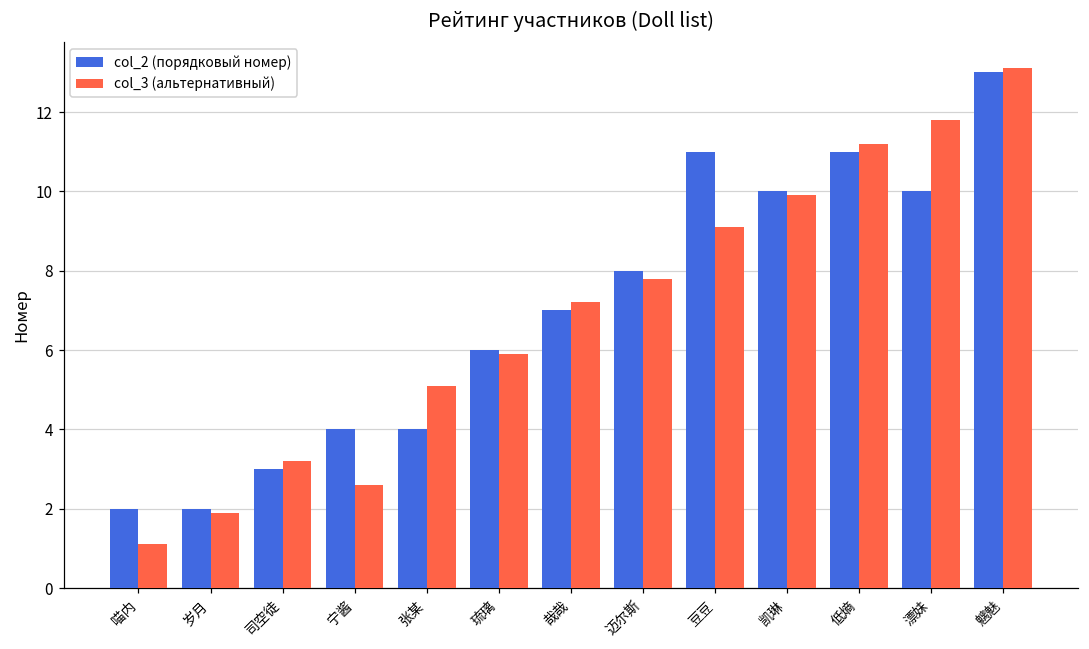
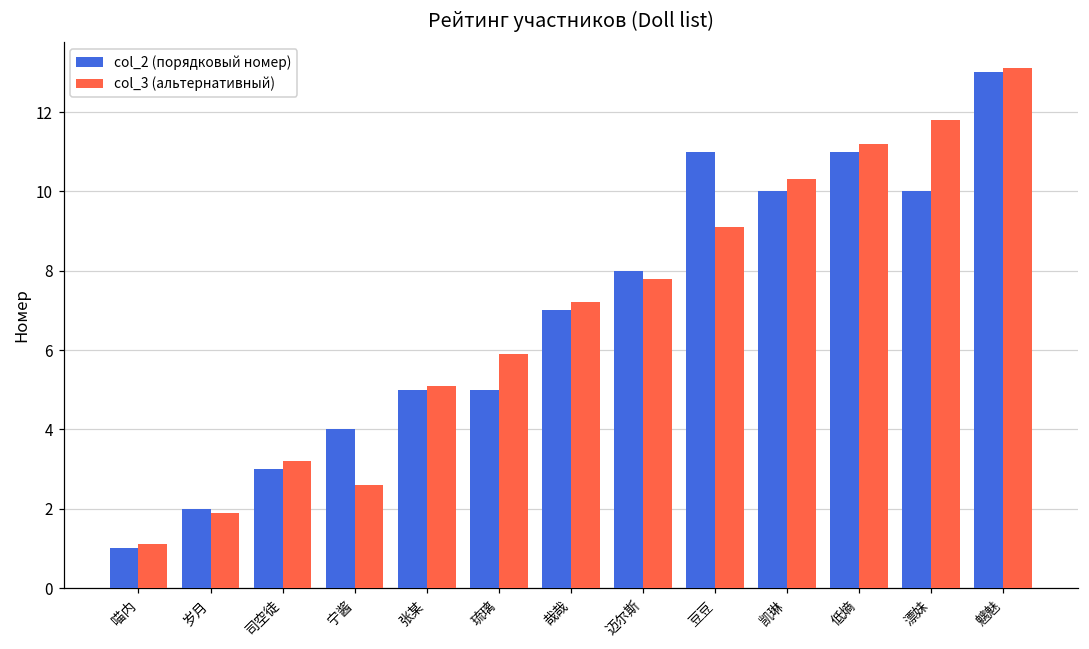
col_2 (порядковый номер), 喵内: 2 -> 1
col_2 (порядковый номер), 张某: 4 -> 5
col_2 (порядковый номер), 琉璃: 6 -> 5
col_3 (альтернативный), 凯琳: 9.9 -> 10.3
